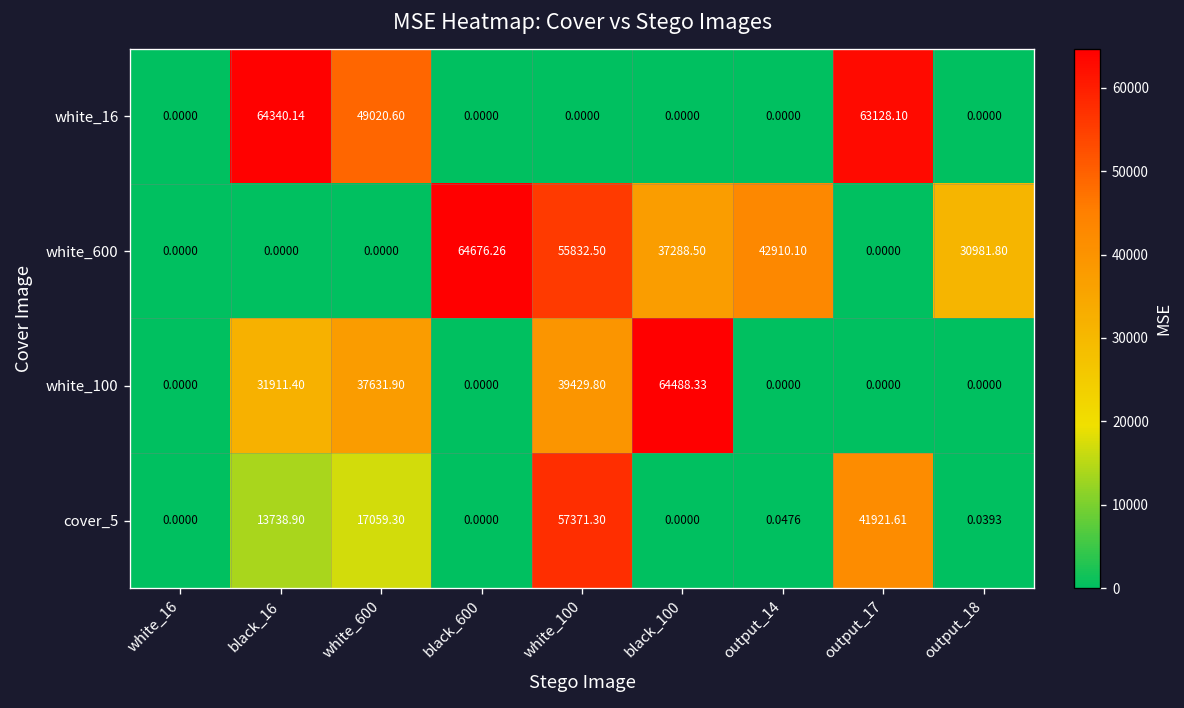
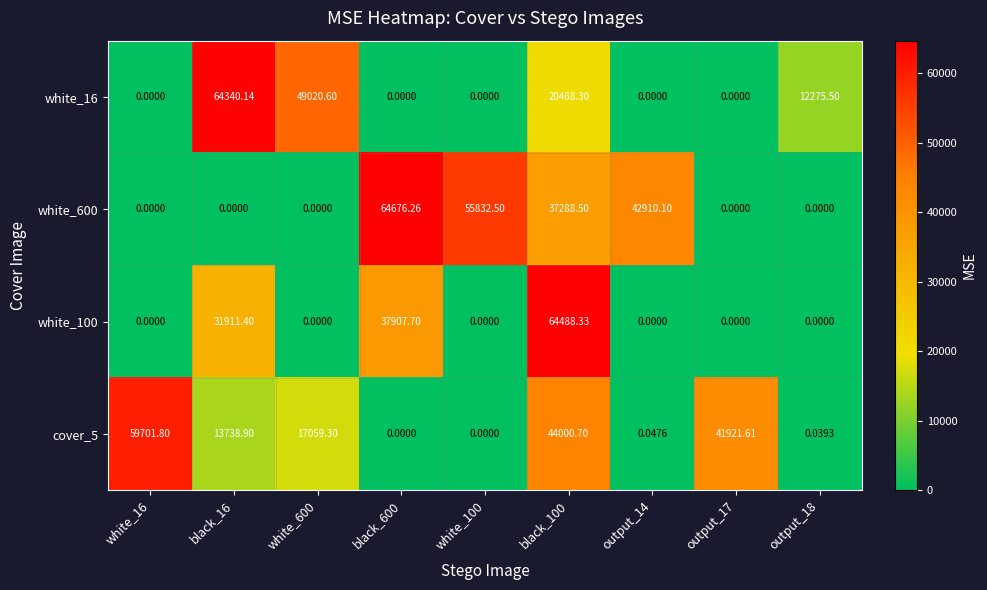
white_16, black_100: 0.0000 -> 20468.30
white_16, output_17: 63128.10 -> 0.0000
white_16, output_18: 0.0000 -> 12275.50
white_600, output_18: 30981.80 -> 0.0000
white_100, white_600: 37631.90 -> 0.0000
white_100, black_600: 0.0000 -> 37907.70
white_100, white_100: 39429.80 -> 0.0000
cover_5, white_16: 0.0000 -> 59701.80
cover_5, white_100: 57371.30 -> 0.0000
cover_5, black_100: 0.0000 -> 44000.70
